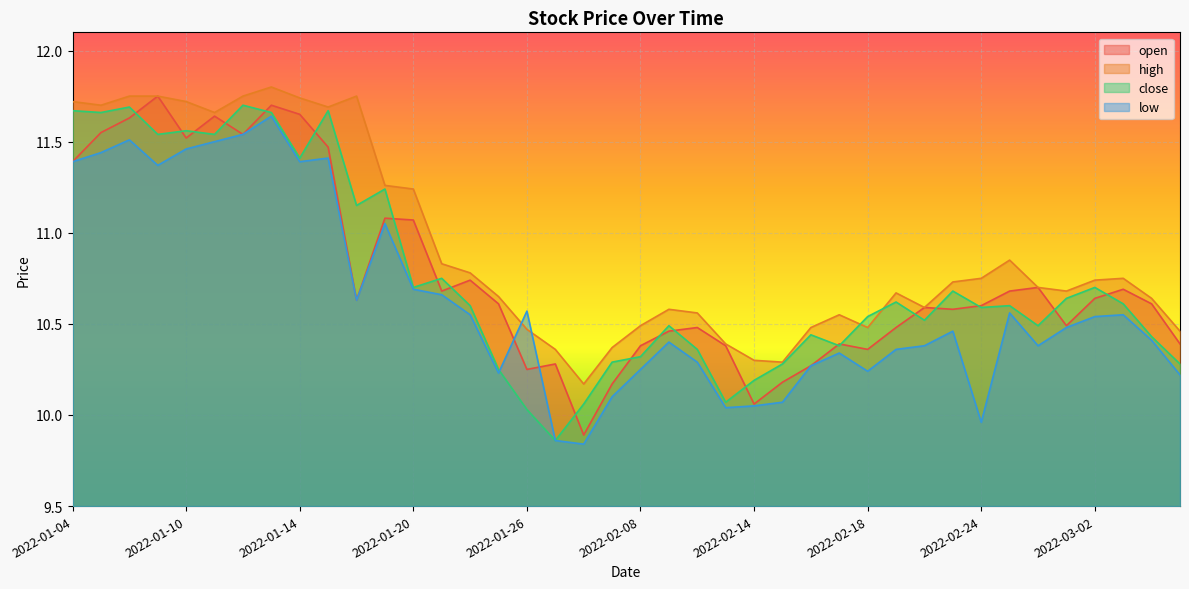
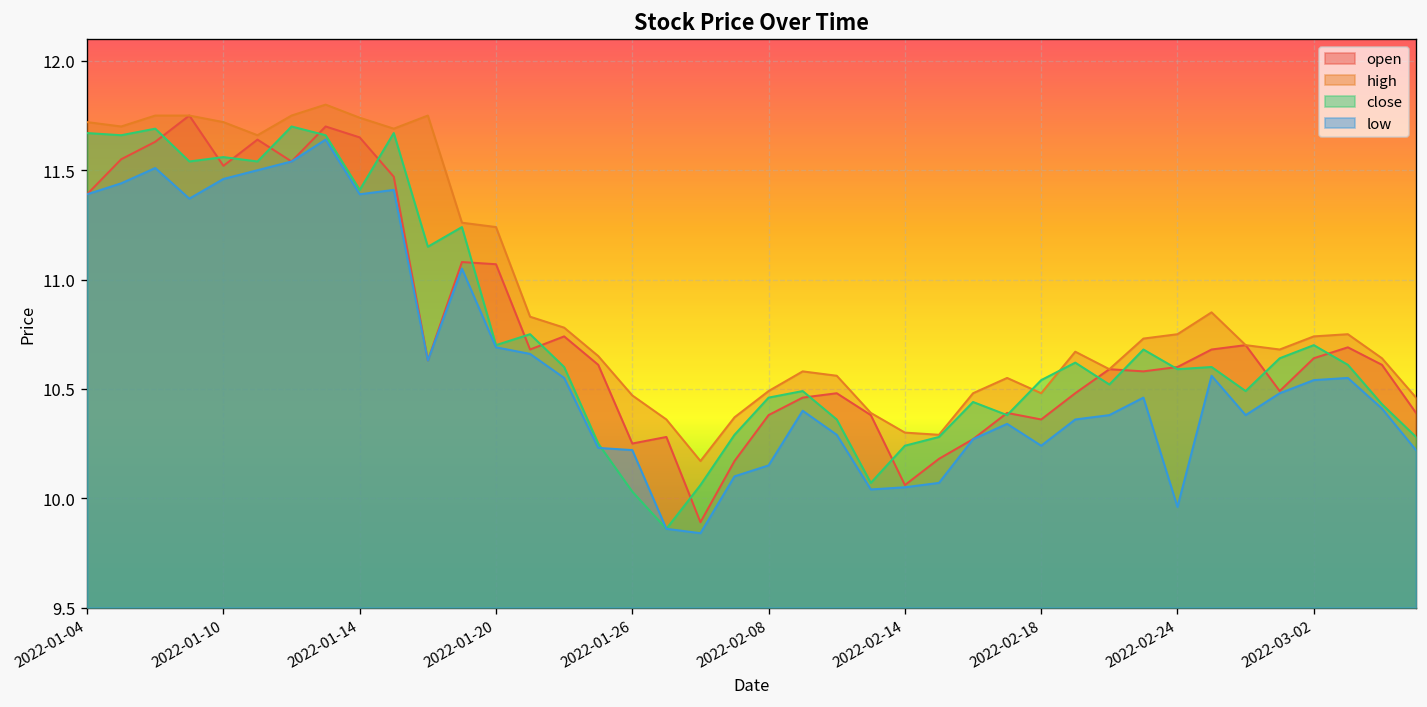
low, 2022-01-26: 10.57 -> 10.22
close, 2022-02-08: 10.32 -> 10.46
low, 2022-02-08: 10.25 -> 10.15
close, 2022-02-14: 10.19 -> 10.24
